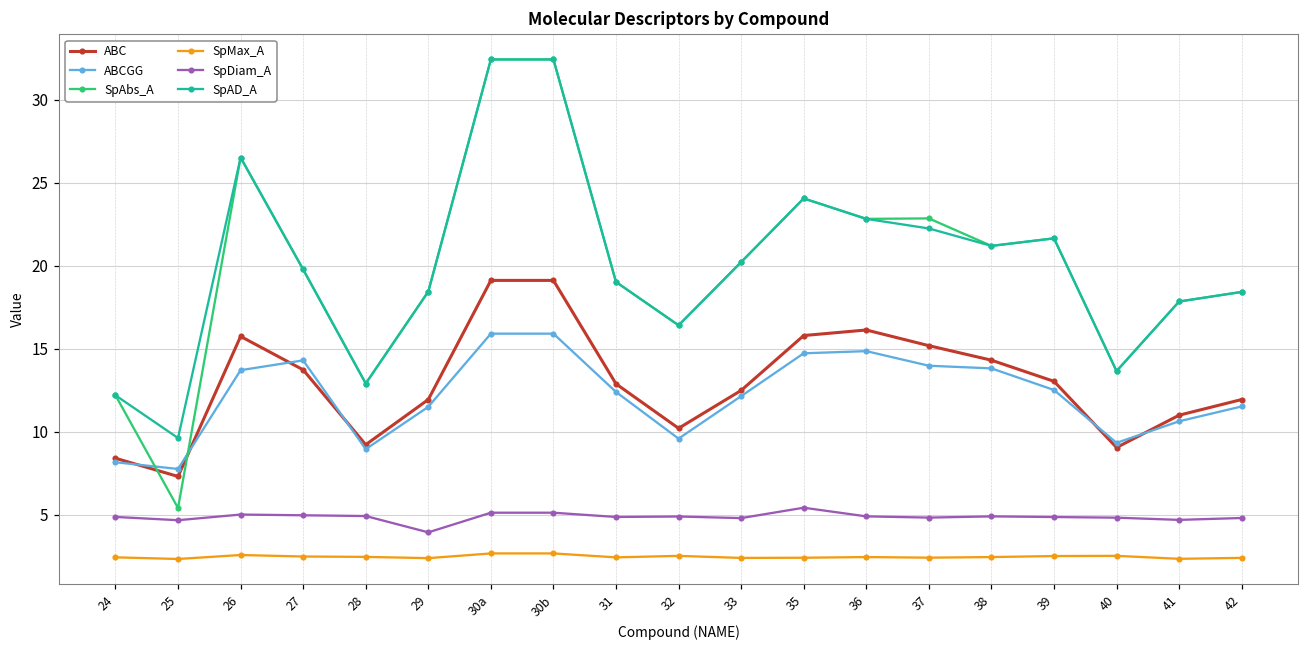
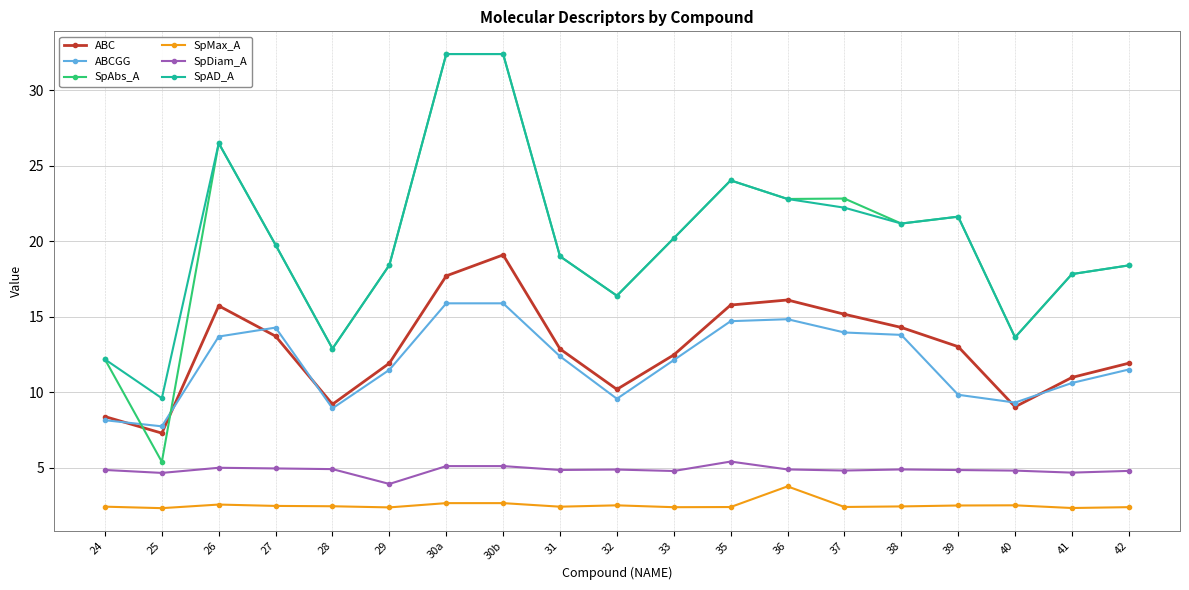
ABC, 30a: 19.1 -> 17.7
SpMax_A, 36: 2.4 -> 3.8
ABCGG, 39: 12.5 -> 9.8
